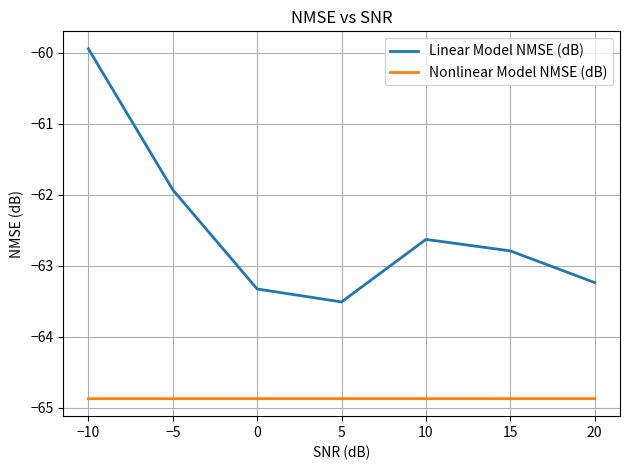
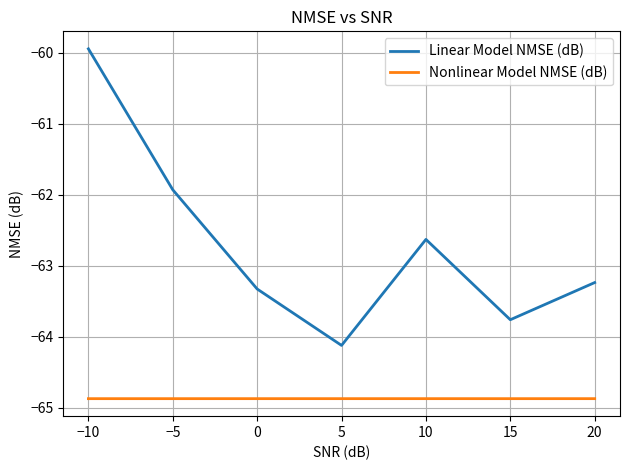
Linear Model NMSE (dB), 5: -63.5 -> -64.1
Linear Model NMSE (dB), 15: -62.8 -> -63.8
